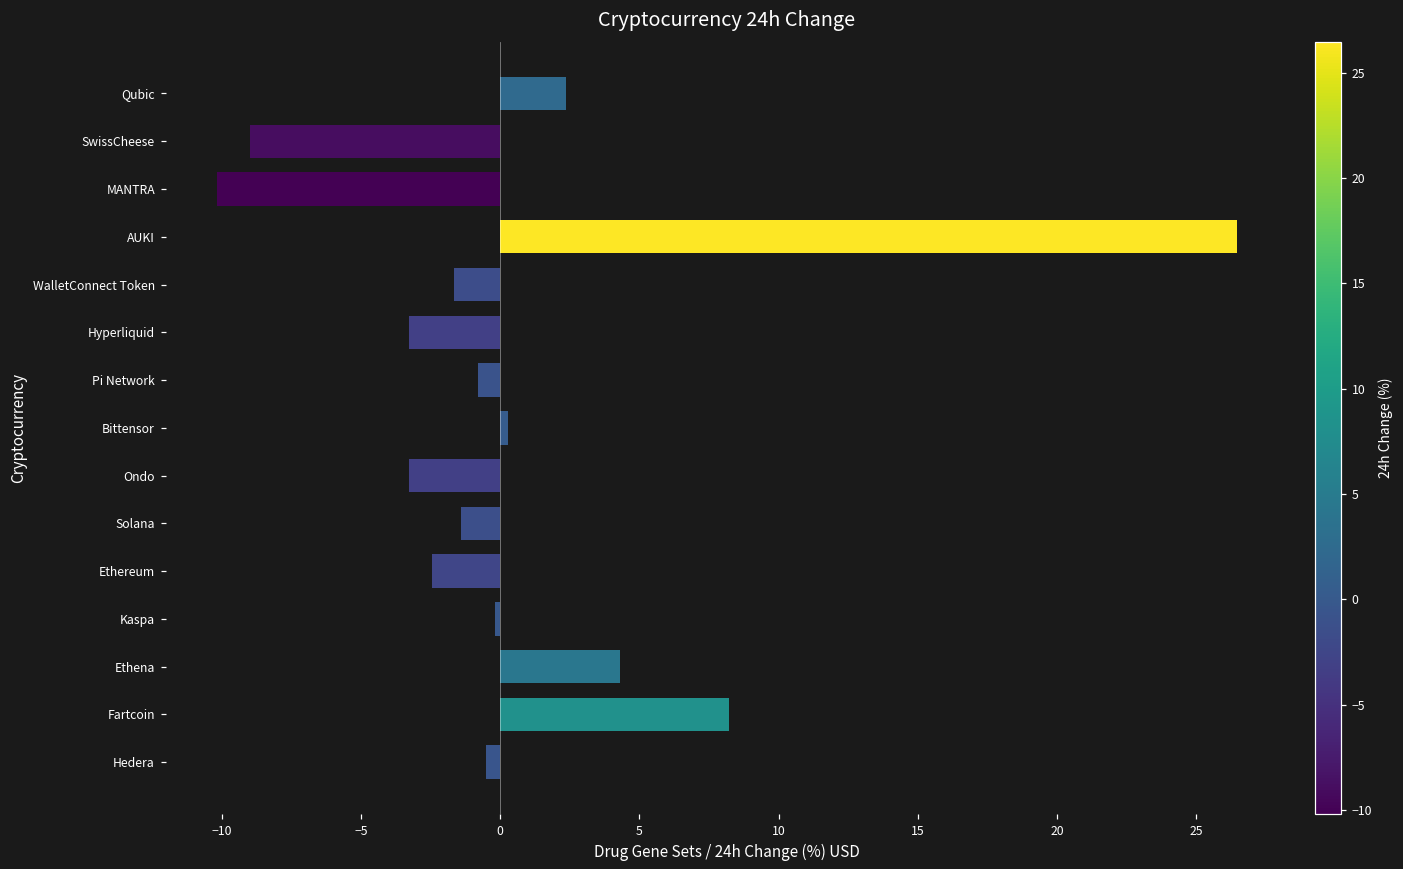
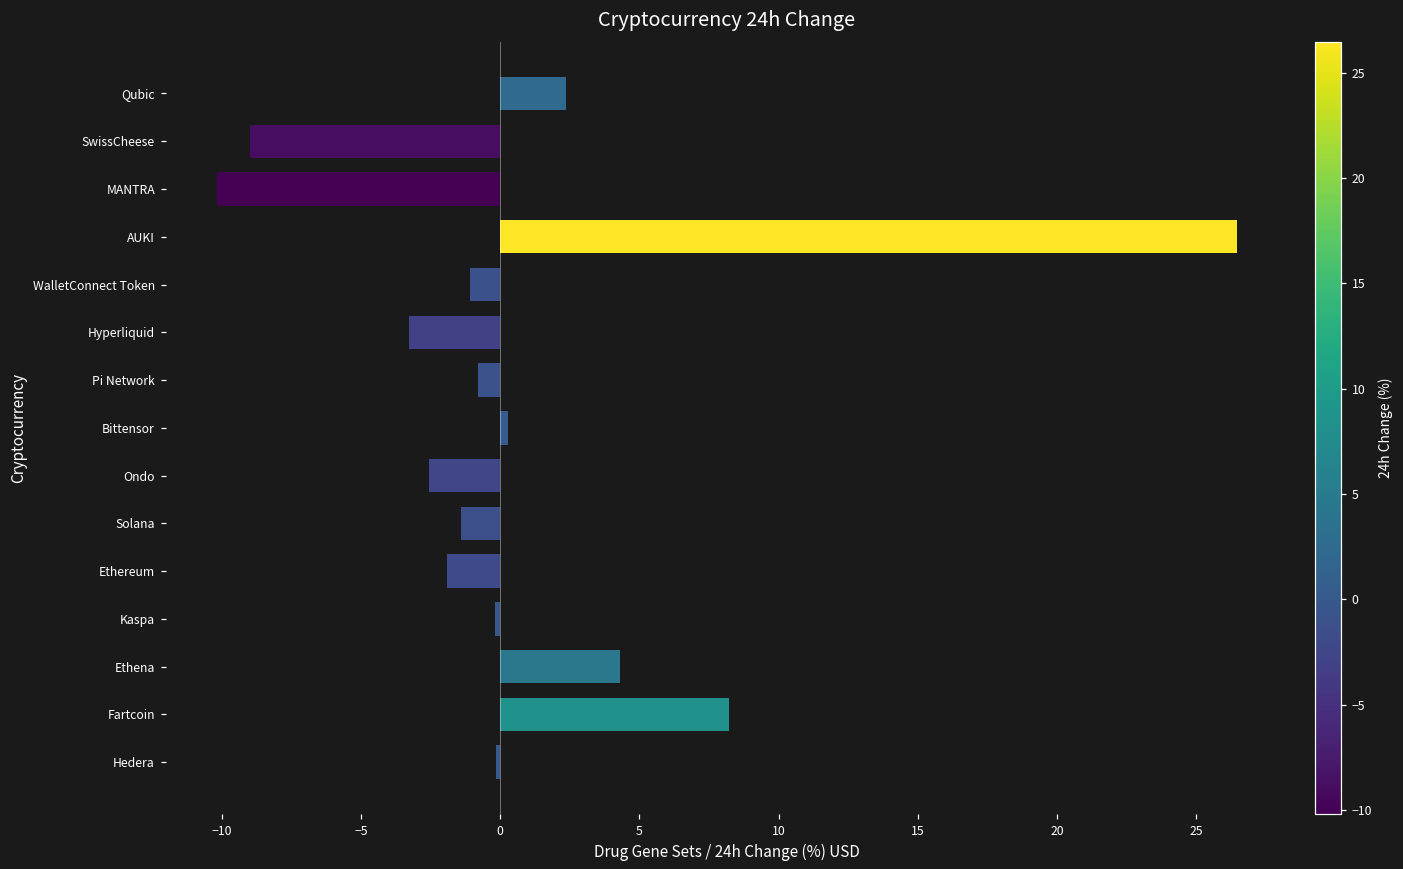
WalletConnect Token: -1.7 -> -1.1
Ondo: -3.3 -> -2.6
Ethereum: -2.5 -> -1.9
Hedera: -0.5 -> -0.2
